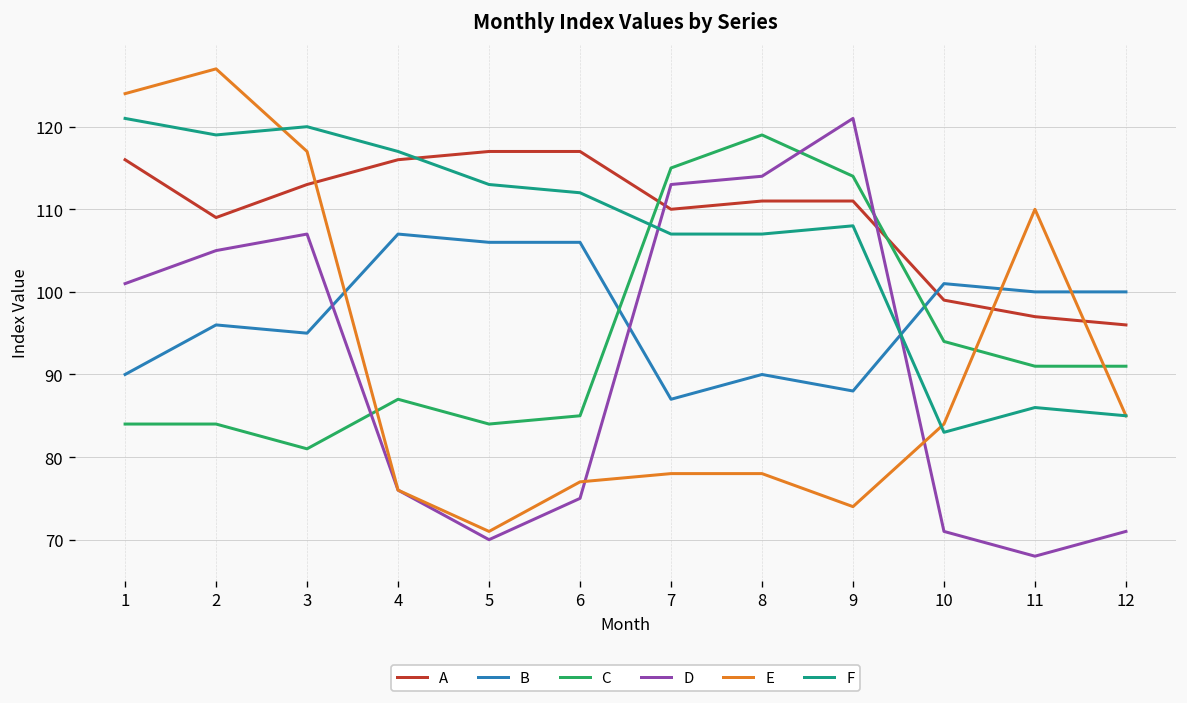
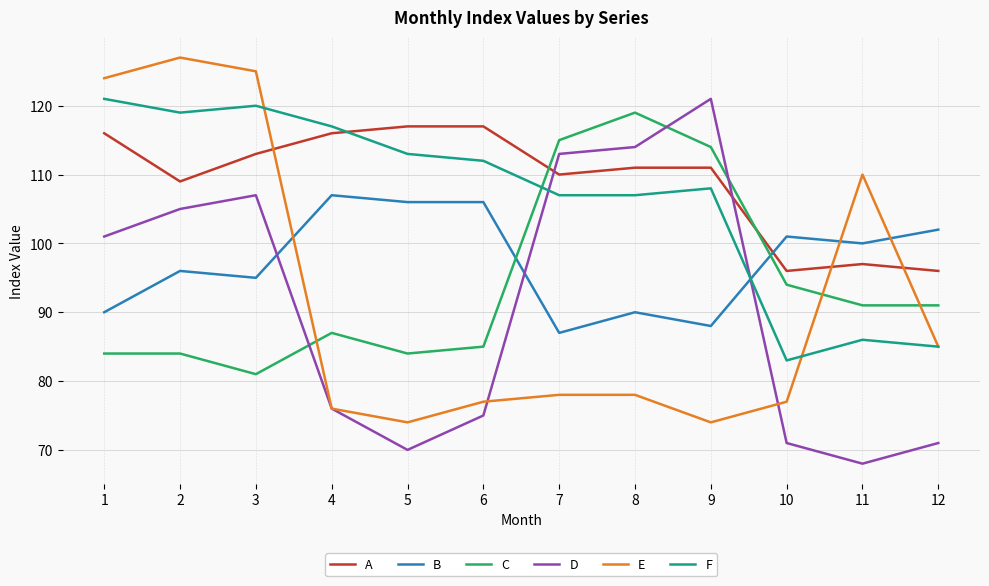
E, 3: 117 -> 125
E, 5: 71 -> 74
A, 10: 99 -> 96
E, 10: 84 -> 77
B, 12: 100 -> 102
